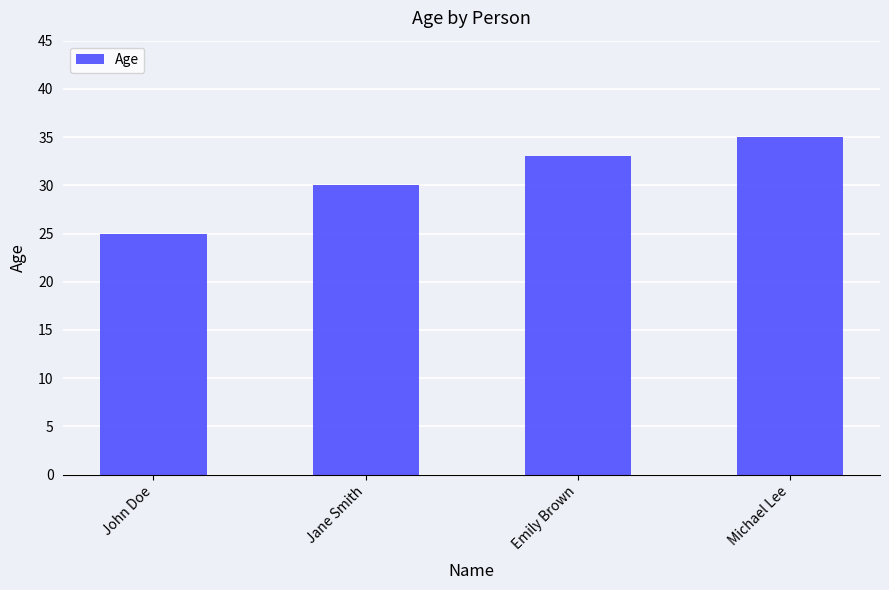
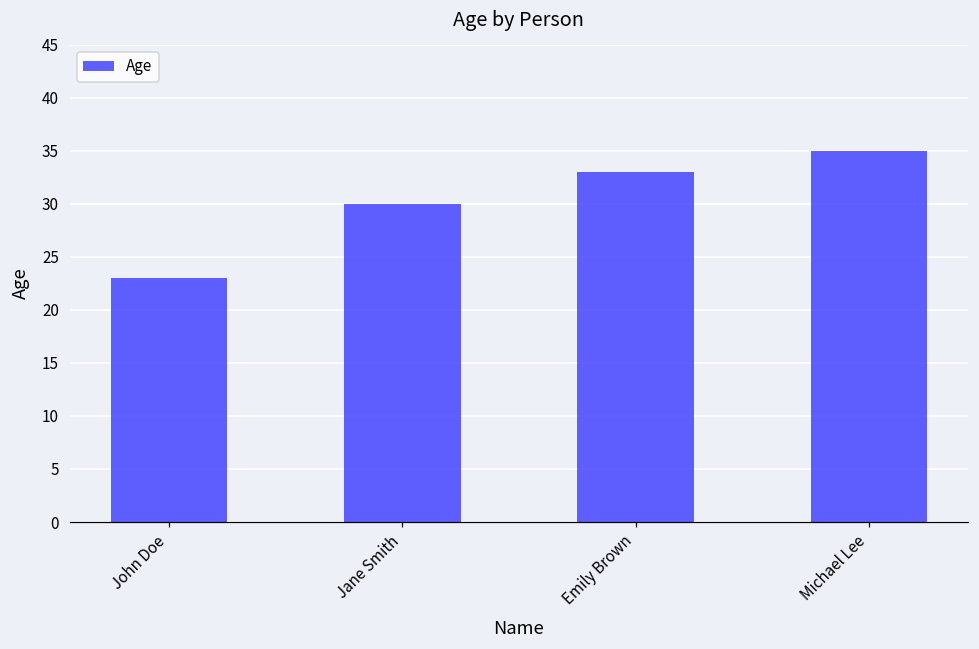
John Doe: 25 -> 23
